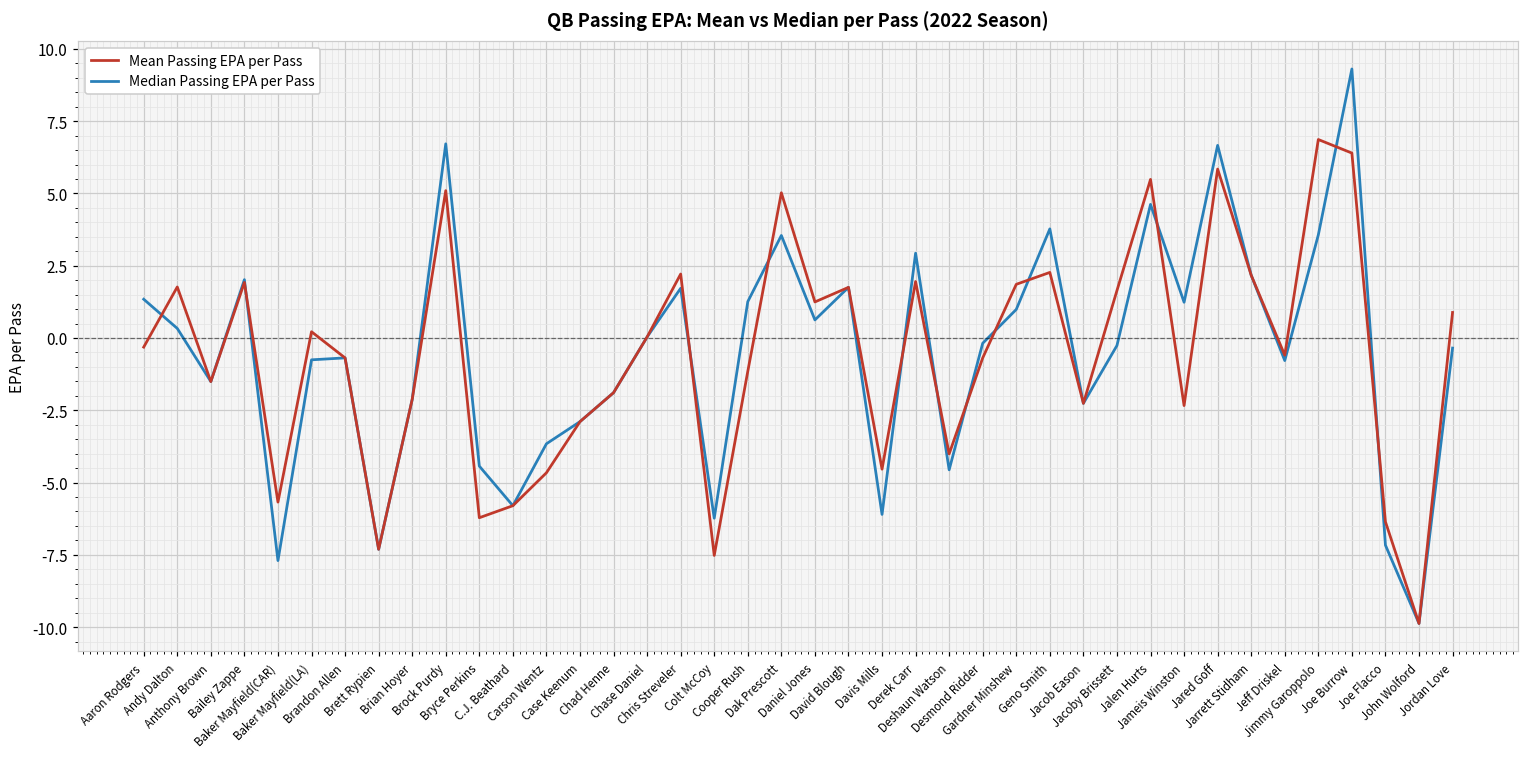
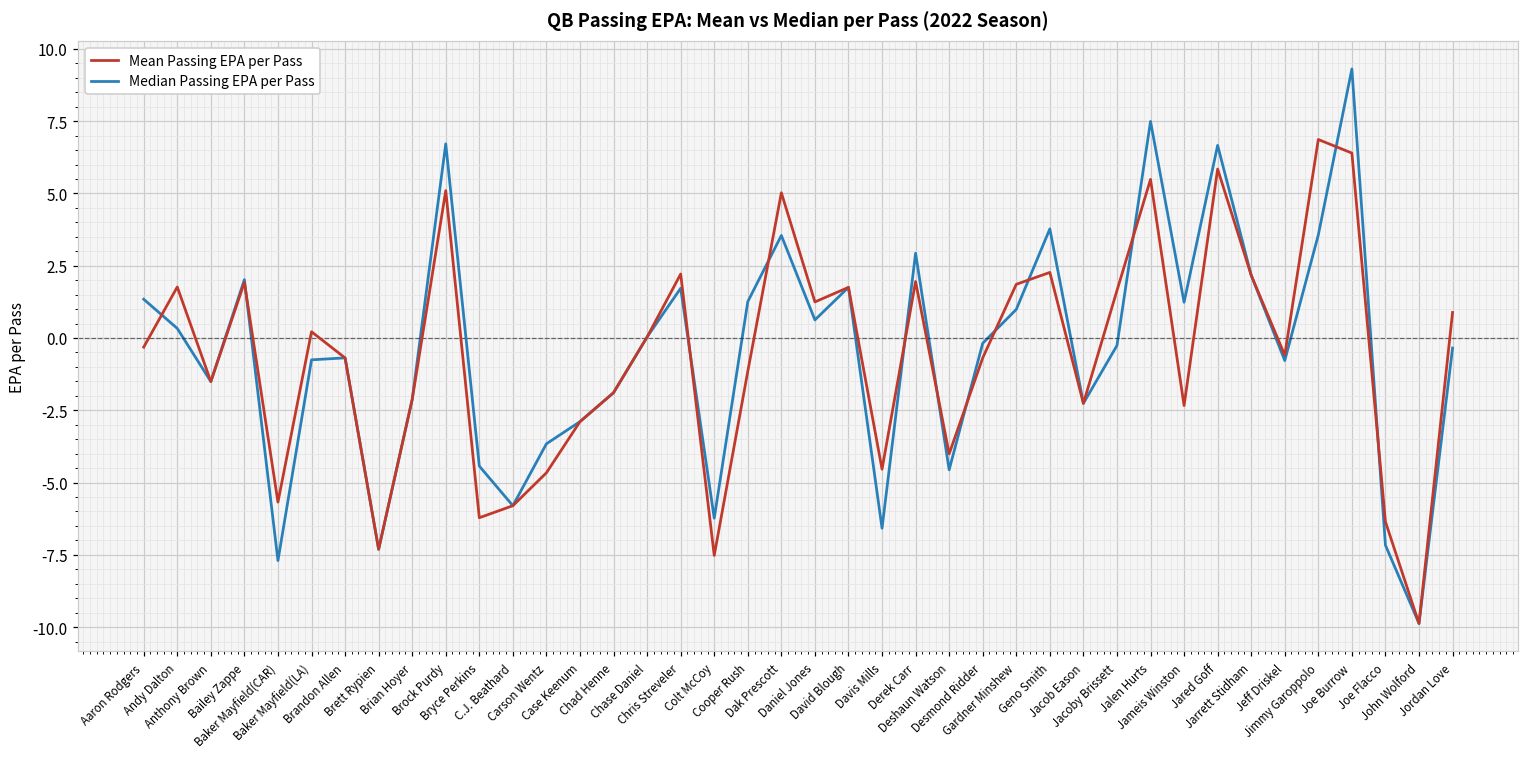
Median Passing EPA per Pass, Davis Mills: -6.1 -> -6.6
Median Passing EPA per Pass, Jalen Hurts: 4.6 -> 7.5
